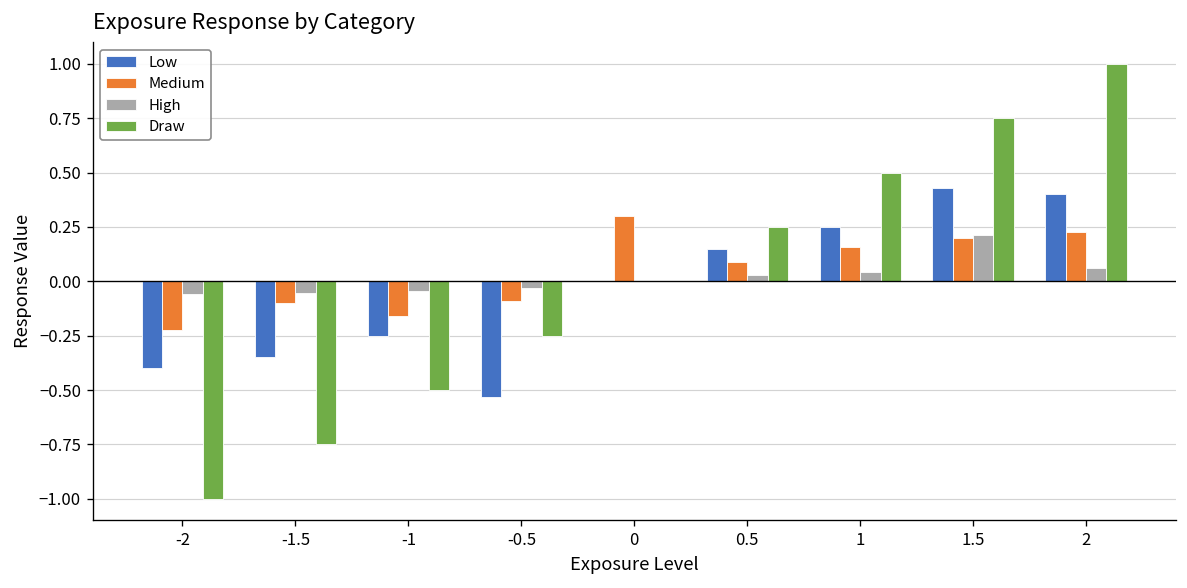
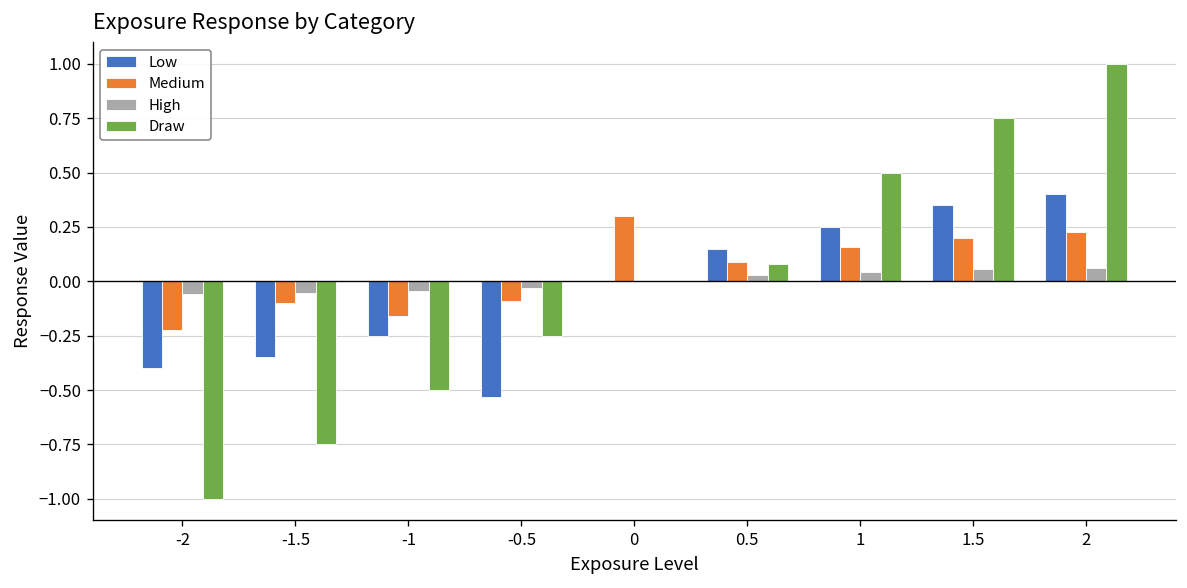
Draw, 0.5: 0.25 -> 0.08
Low, 1.5: 0.43 -> 0.35
High, 1.5: 0.21 -> 0.06
